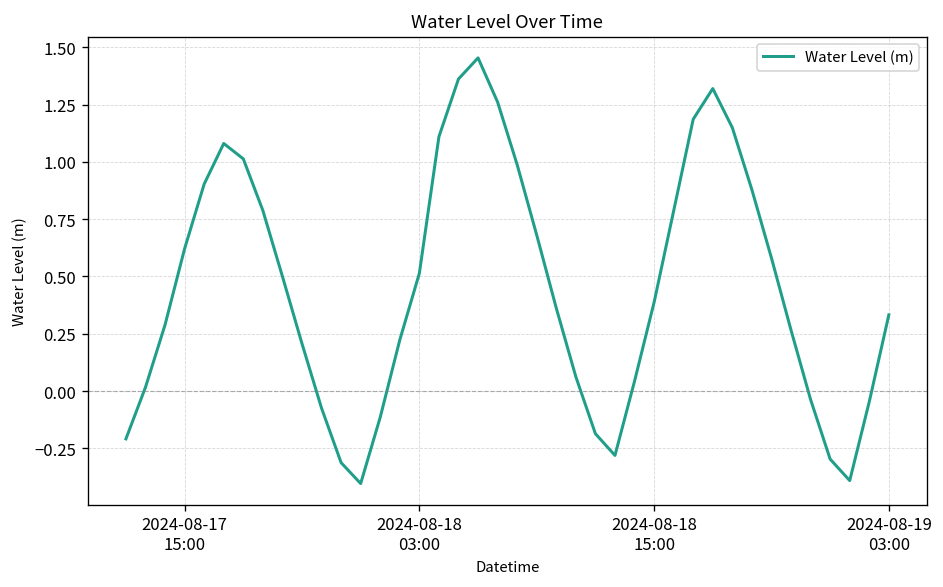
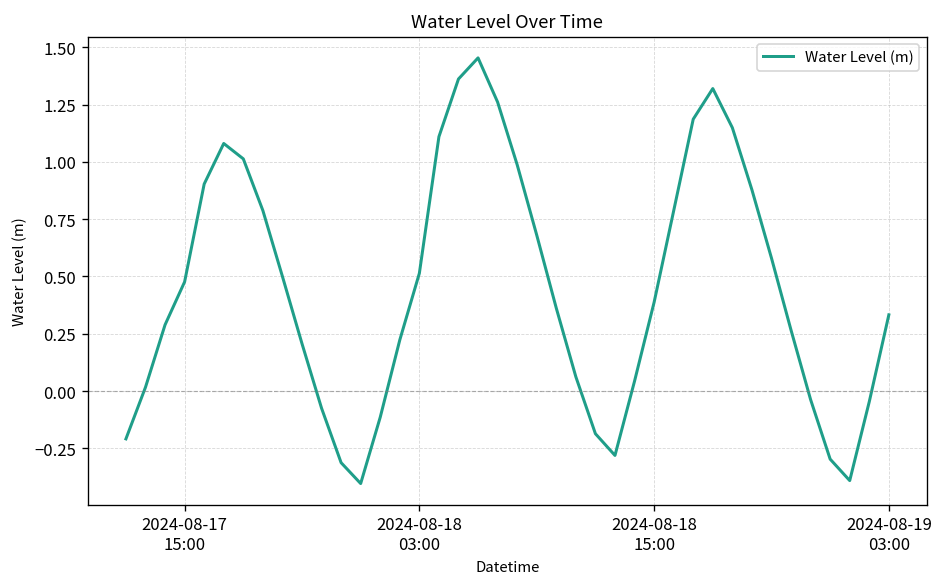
2024-08-17 15:00: 0.62 -> 0.48
